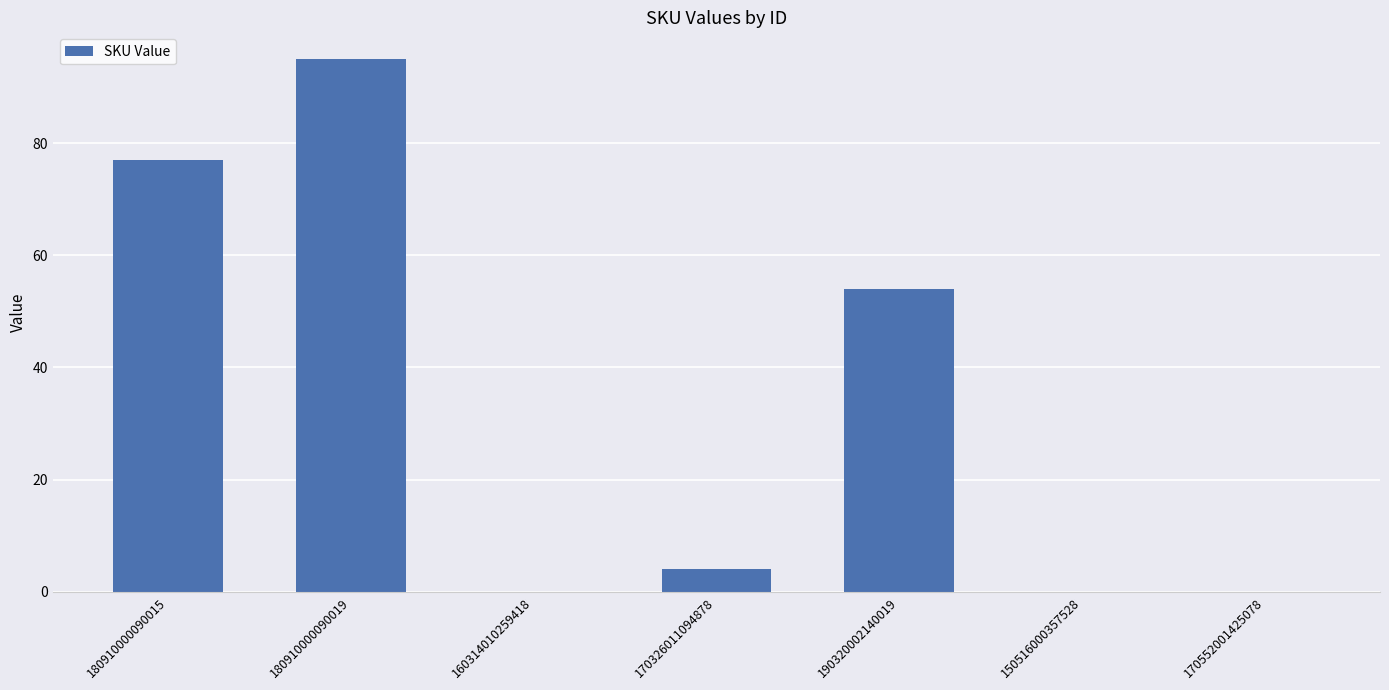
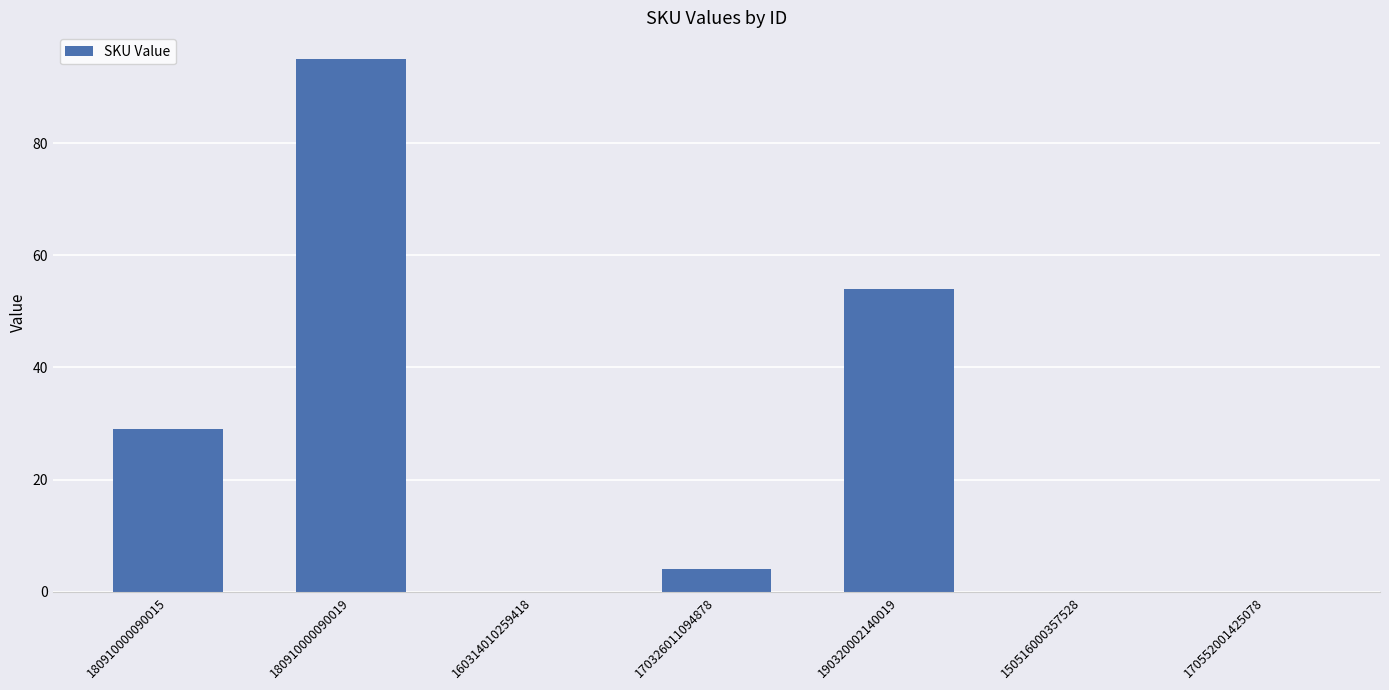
180910000090015: 77 -> 29
